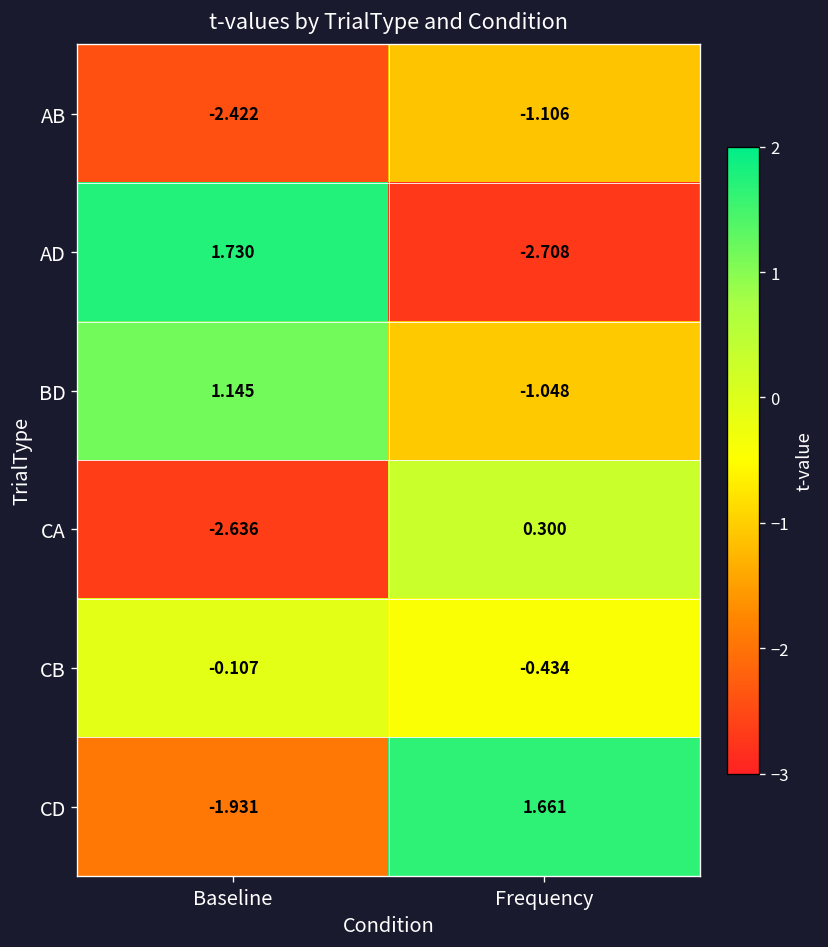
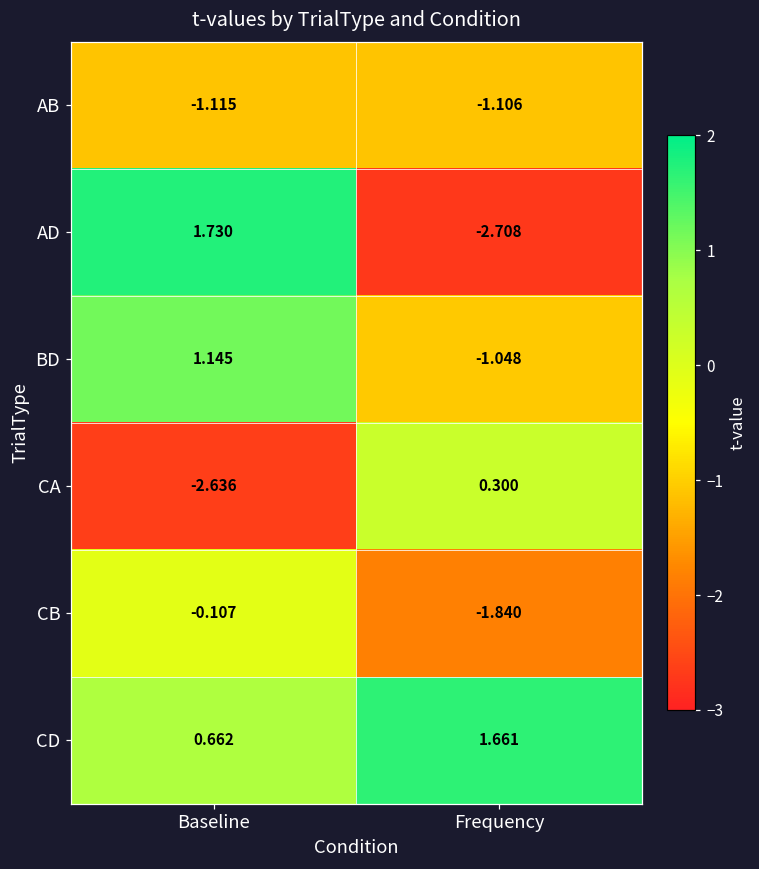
AB, Baseline: -2.422 -> -1.115
CB, Frequency: -0.434 -> -1.840
CD, Baseline: -1.931 -> 0.662
